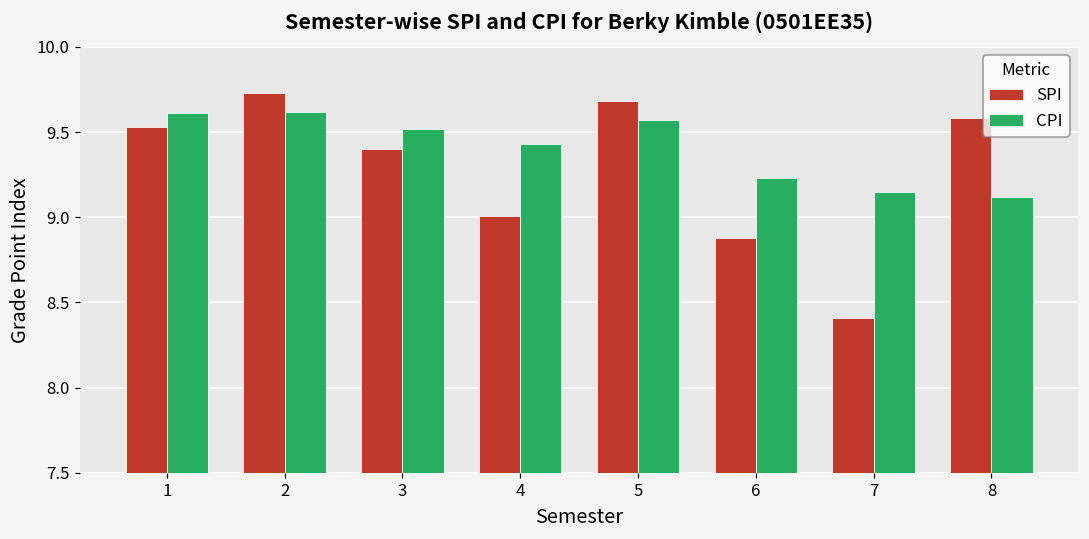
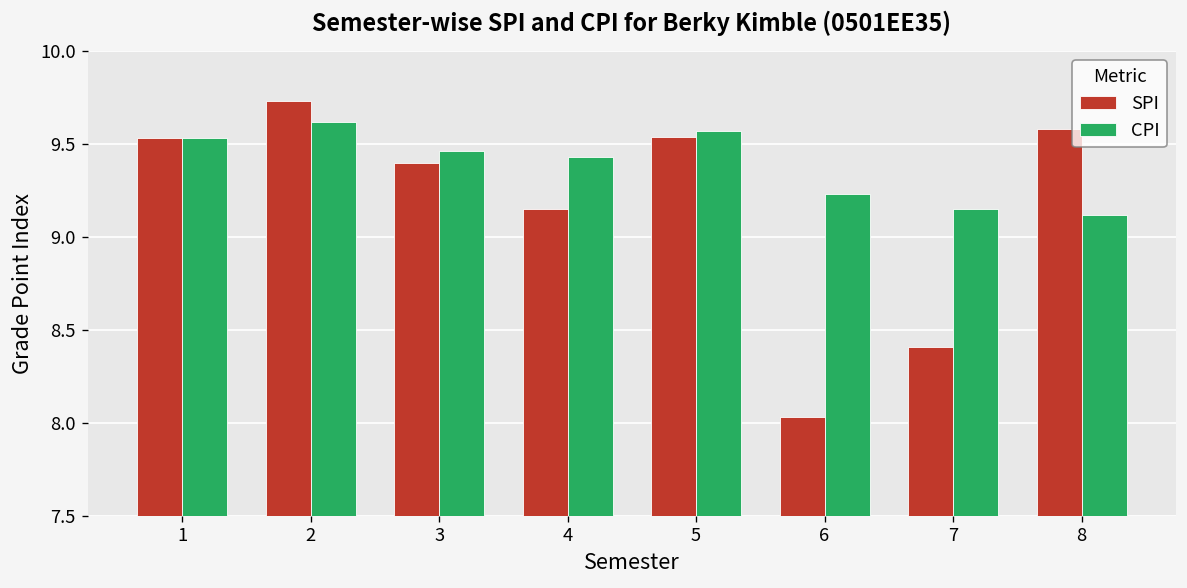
CPI, 1: 9.61 -> 9.53
CPI, 3: 9.52 -> 9.46
SPI, 4: 9.01 -> 9.15
SPI, 5: 9.68 -> 9.54
SPI, 6: 8.88 -> 8.03
